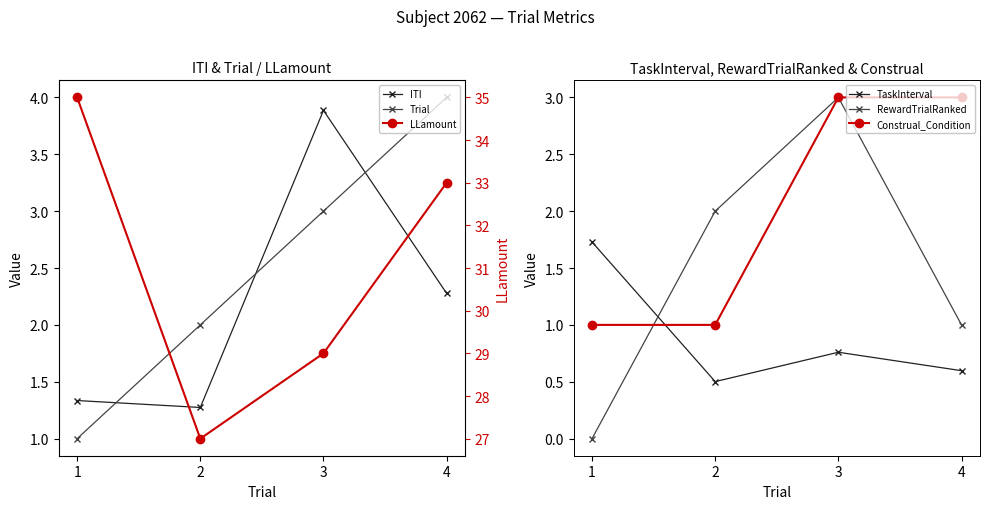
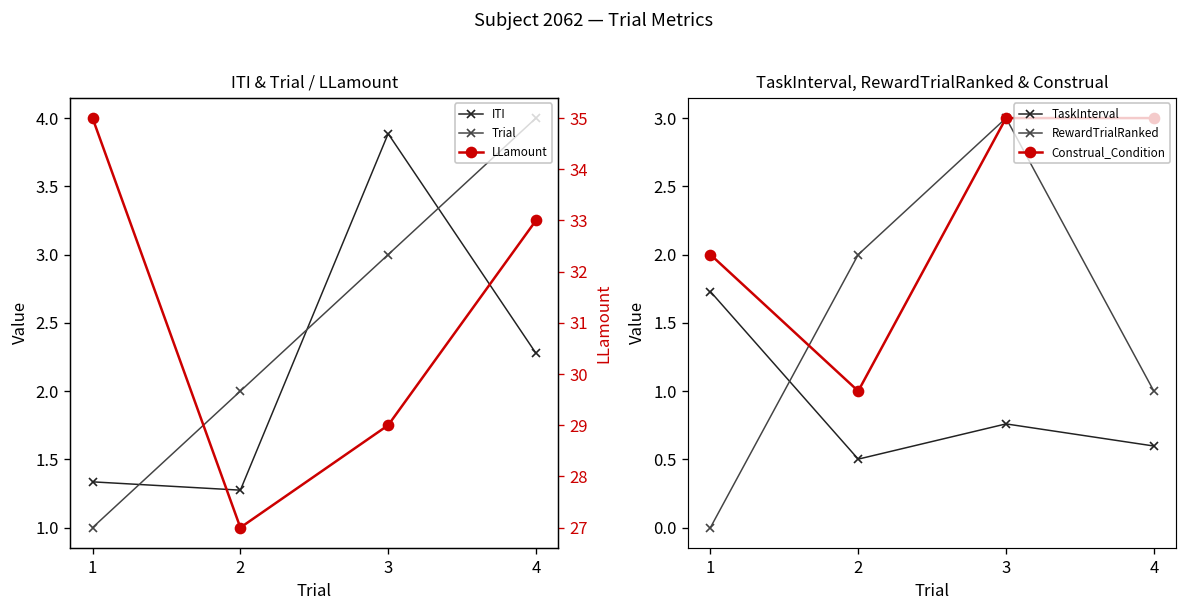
TaskInterval, RewardTrialRanked & Construal, Construal_Condition, 1: 1 -> 2
